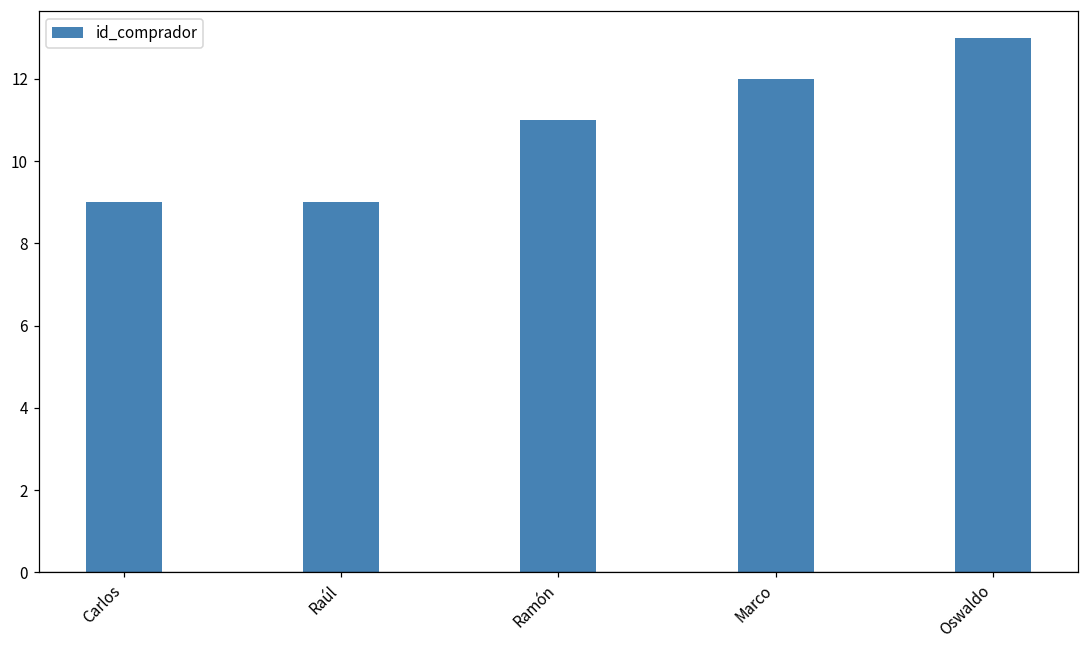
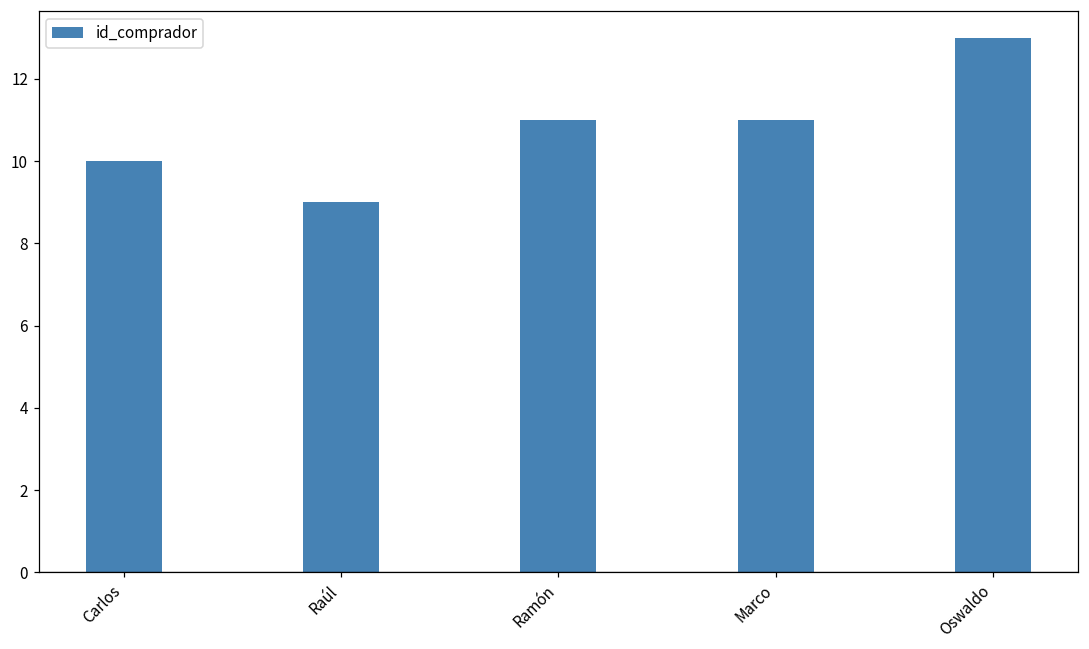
Carlos: 9 -> 10
Marco: 12 -> 11
